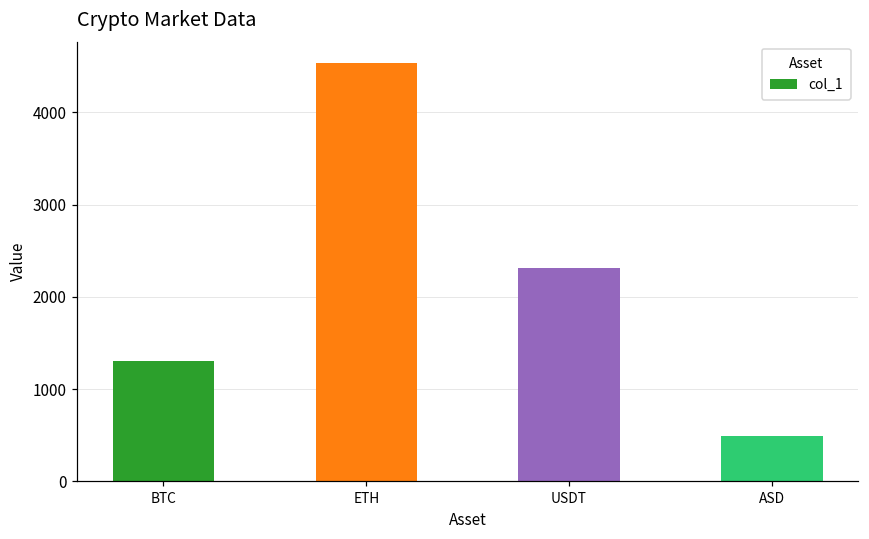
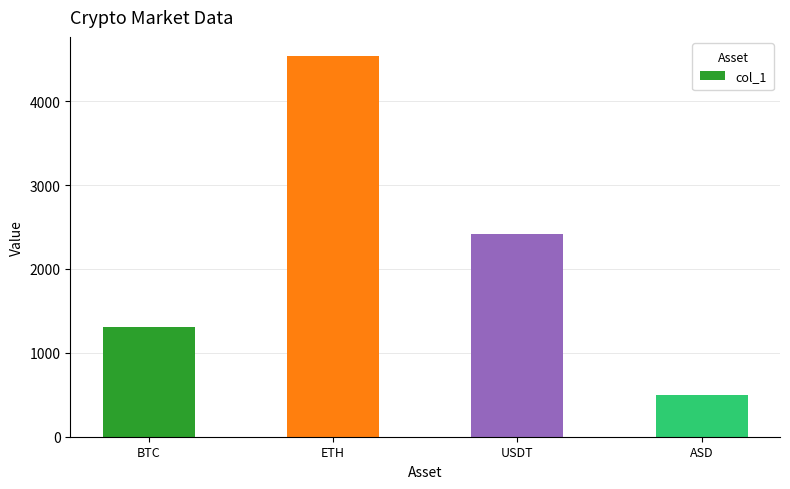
USDT: 2300 -> 2400
